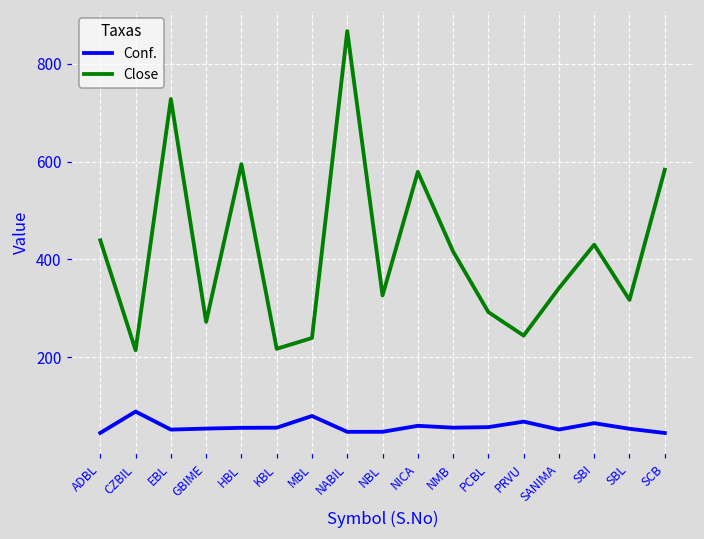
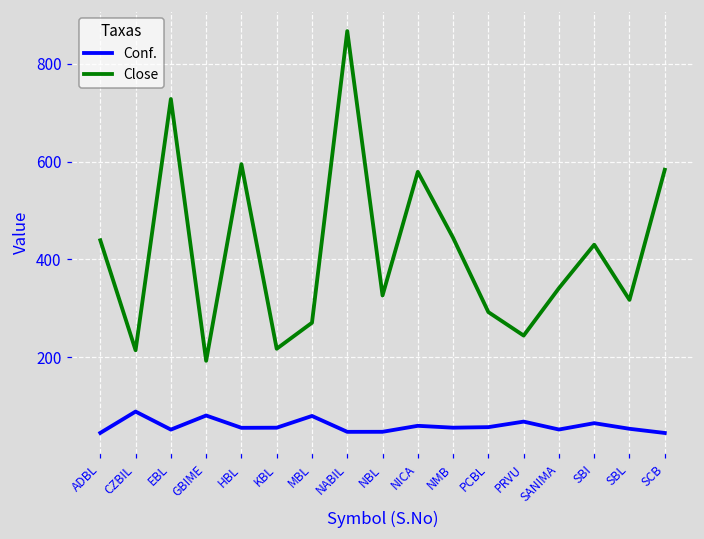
Conf., GBIME: 50 -> 80
Close, GBIME: 270 -> 190
Close, MBL: 240 -> 270
Close, NMB: 420 -> 440
